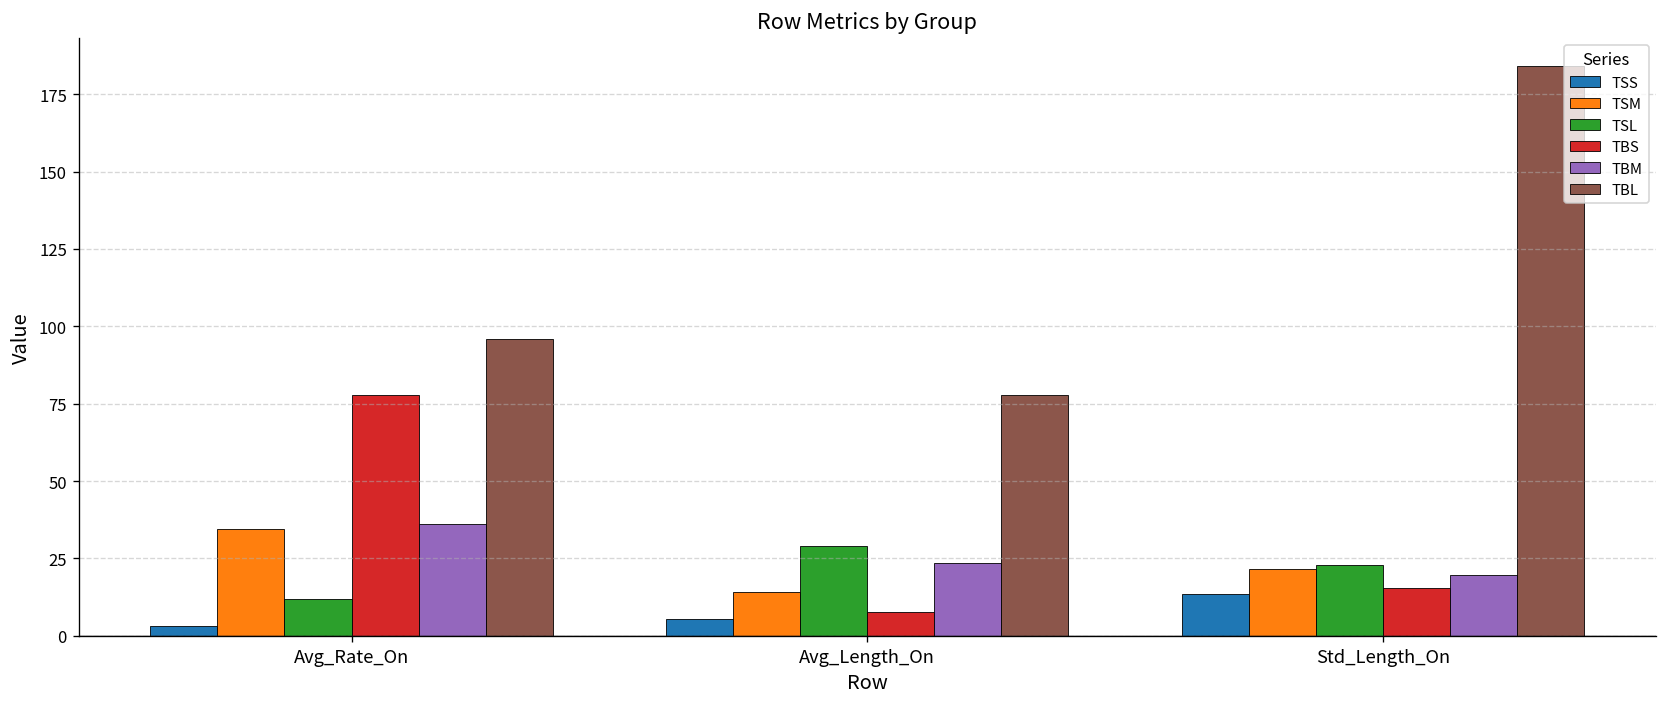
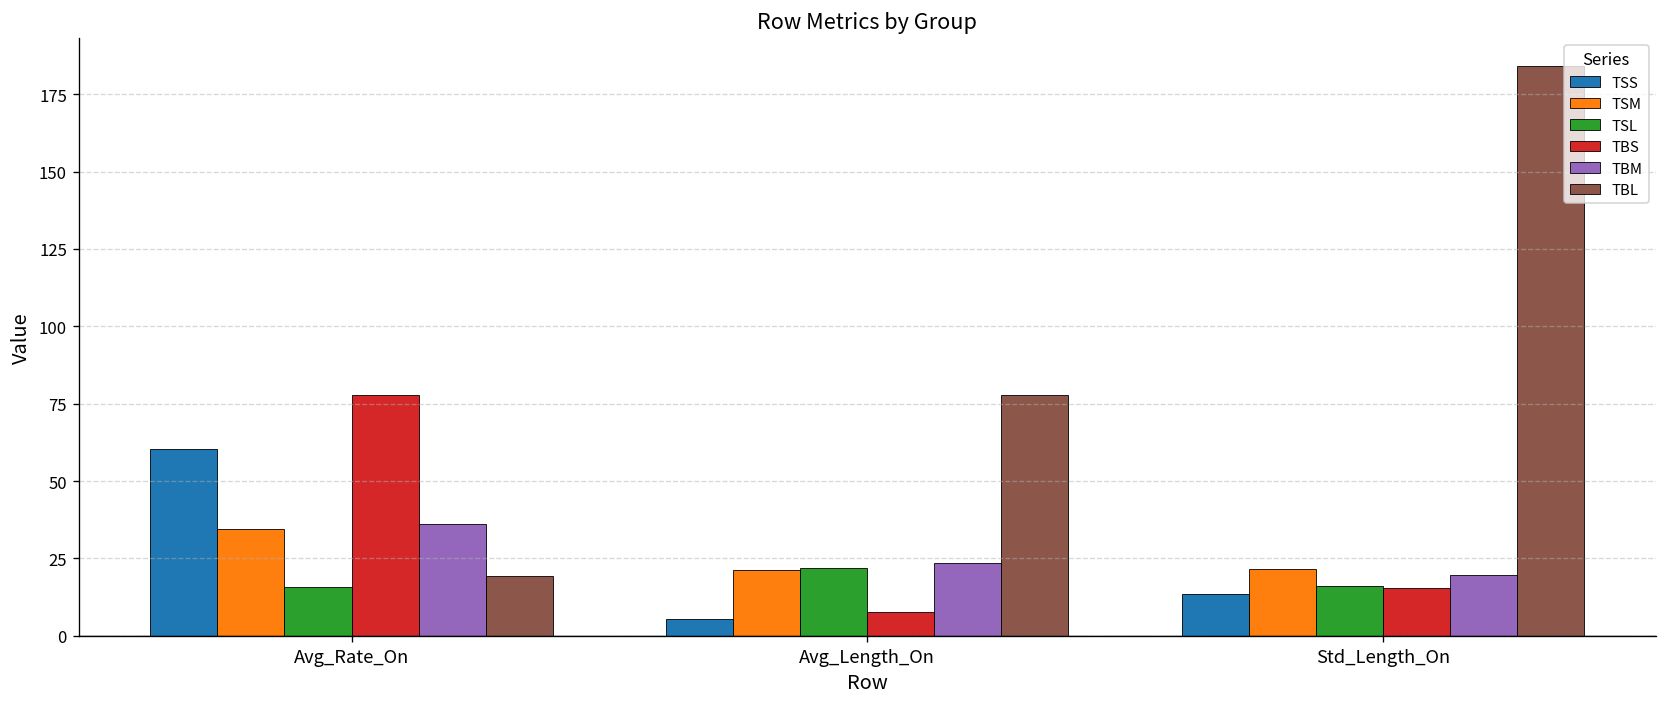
TSS, Avg_Rate_On: 3 -> 60
TSL, Avg_Rate_On: 12 -> 16
TBL, Avg_Rate_On: 96 -> 19
TSM, Avg_Length_On: 14 -> 21
TSL, Avg_Length_On: 29 -> 22
TSL, Std_Length_On: 23 -> 16
